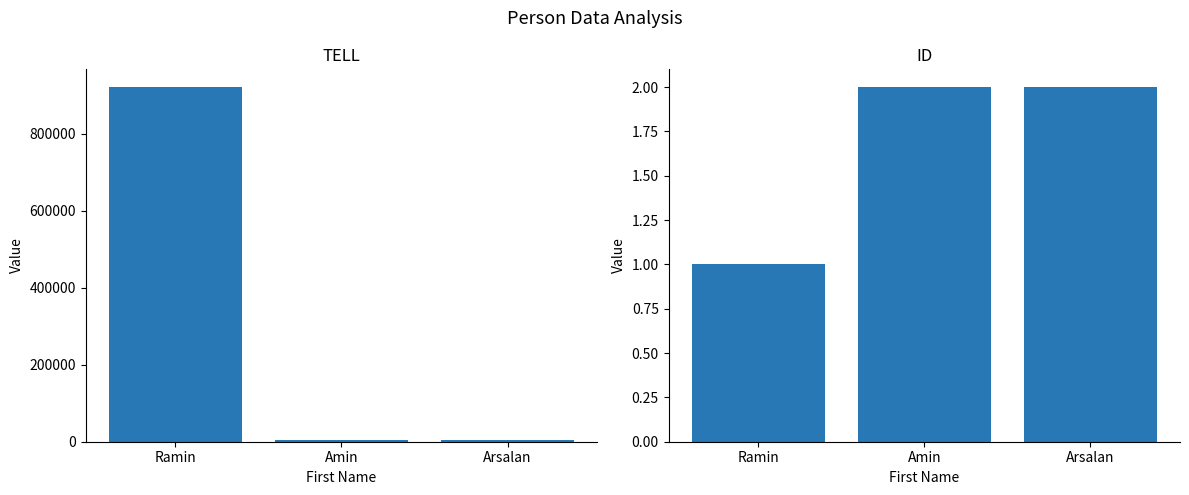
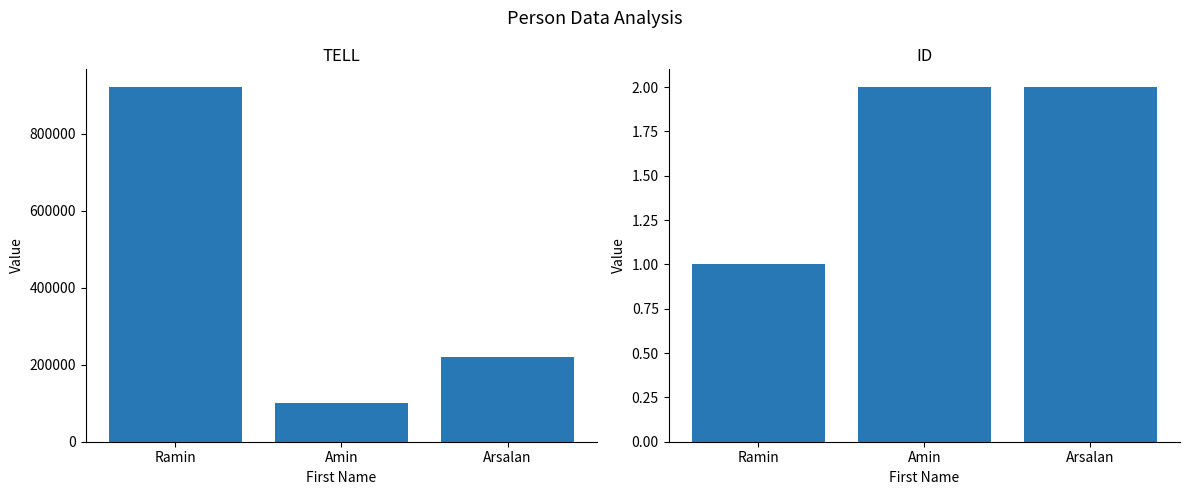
TELL, Amin: 0 -> 100000
TELL, Arsalan: 10000 -> 220000
